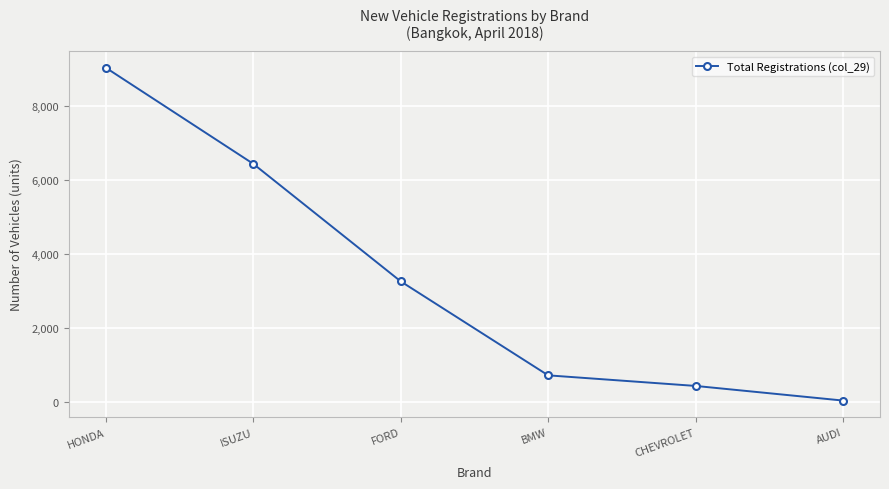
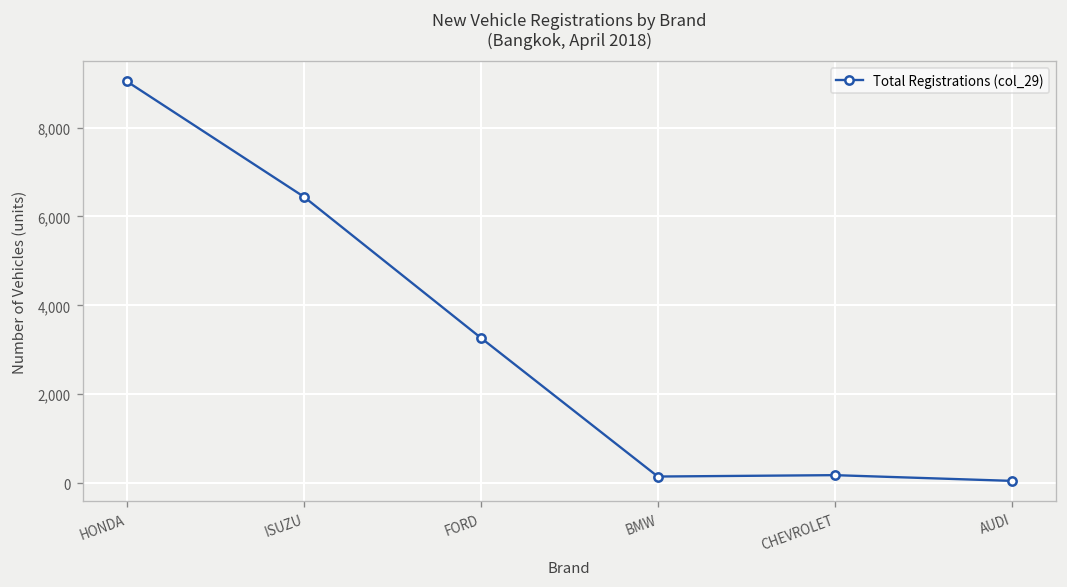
BMW: 700 -> 100
CHEVROLET: 400 -> 200
